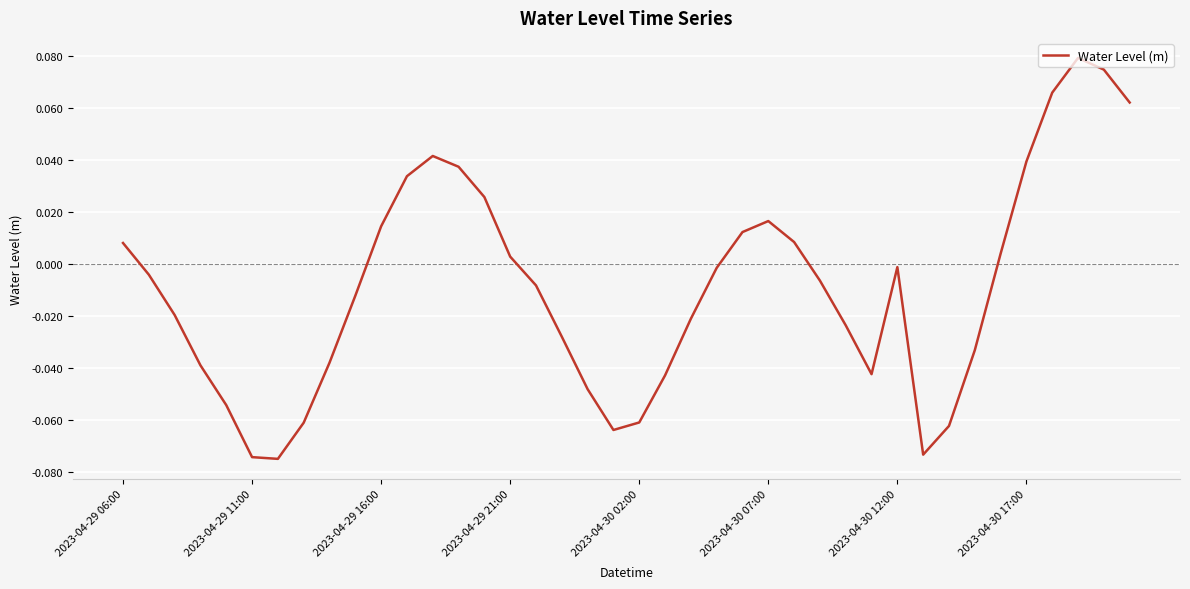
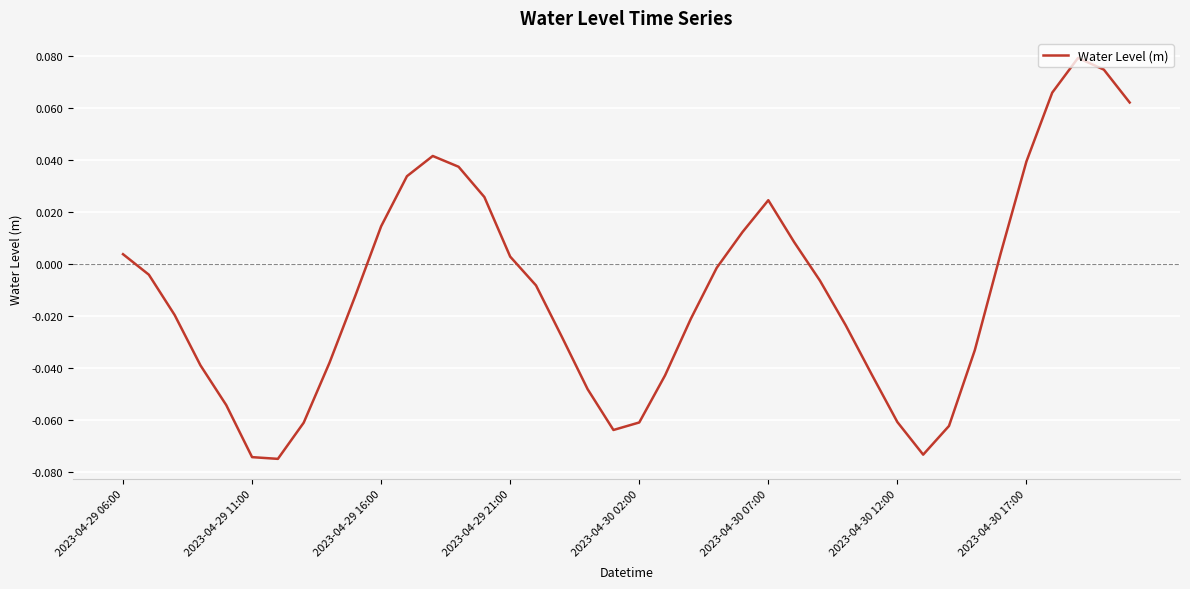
2023-04-29 06:00: 0.008 -> 0.004
2023-04-30 07:00: 0.016 -> 0.024
2023-04-30 12:00: -0.001 -> -0.061
